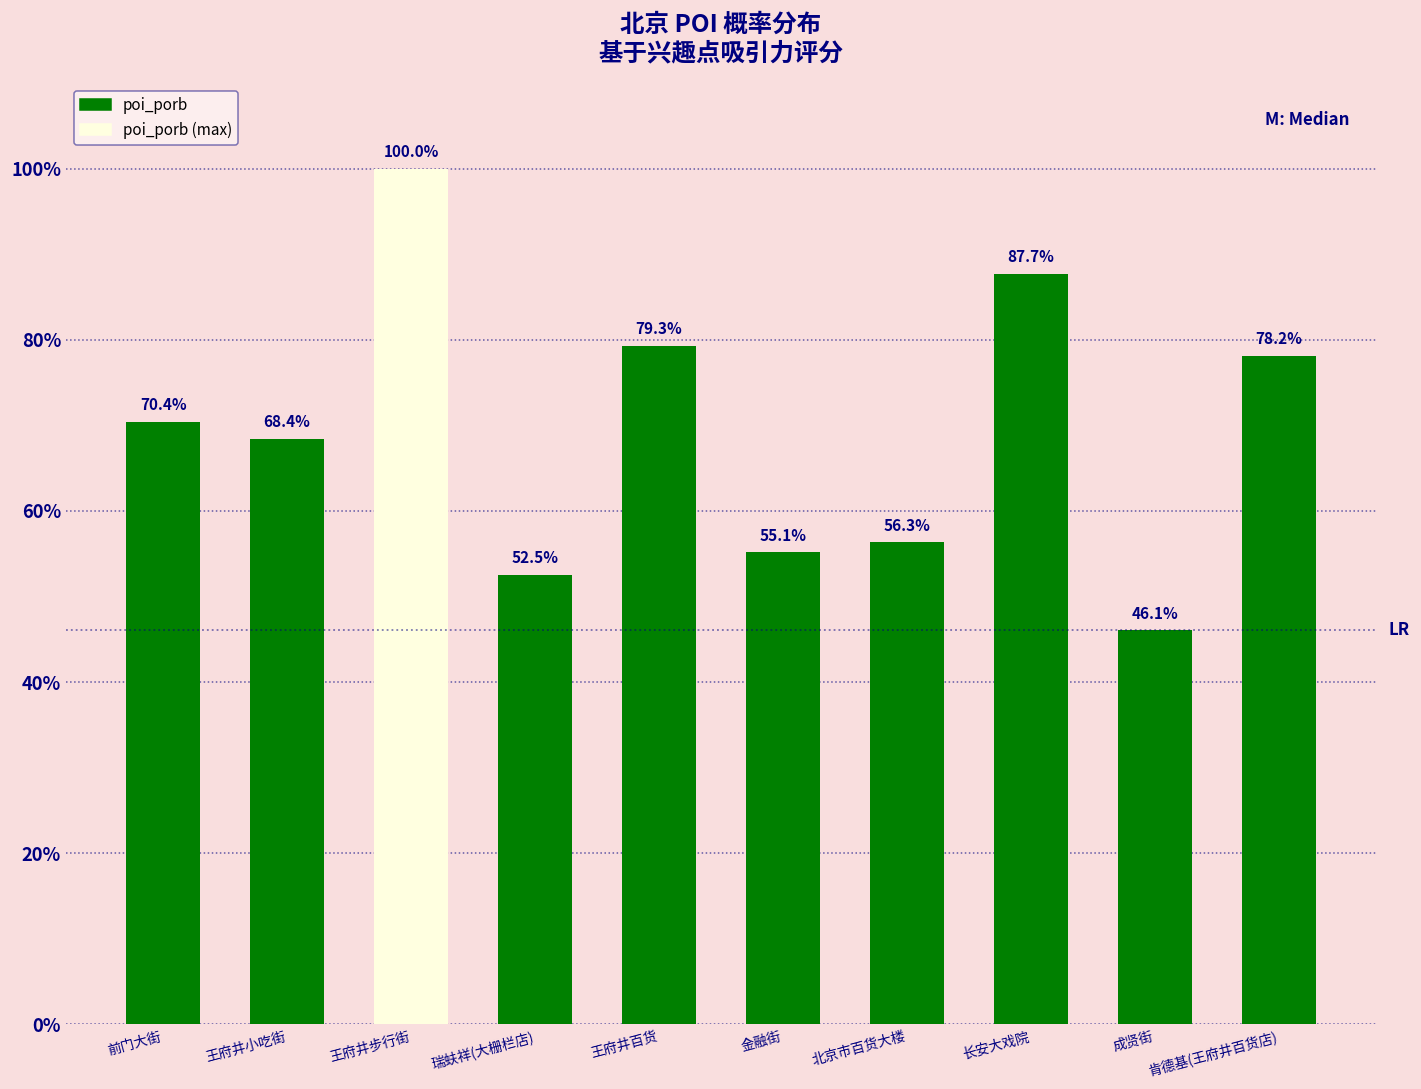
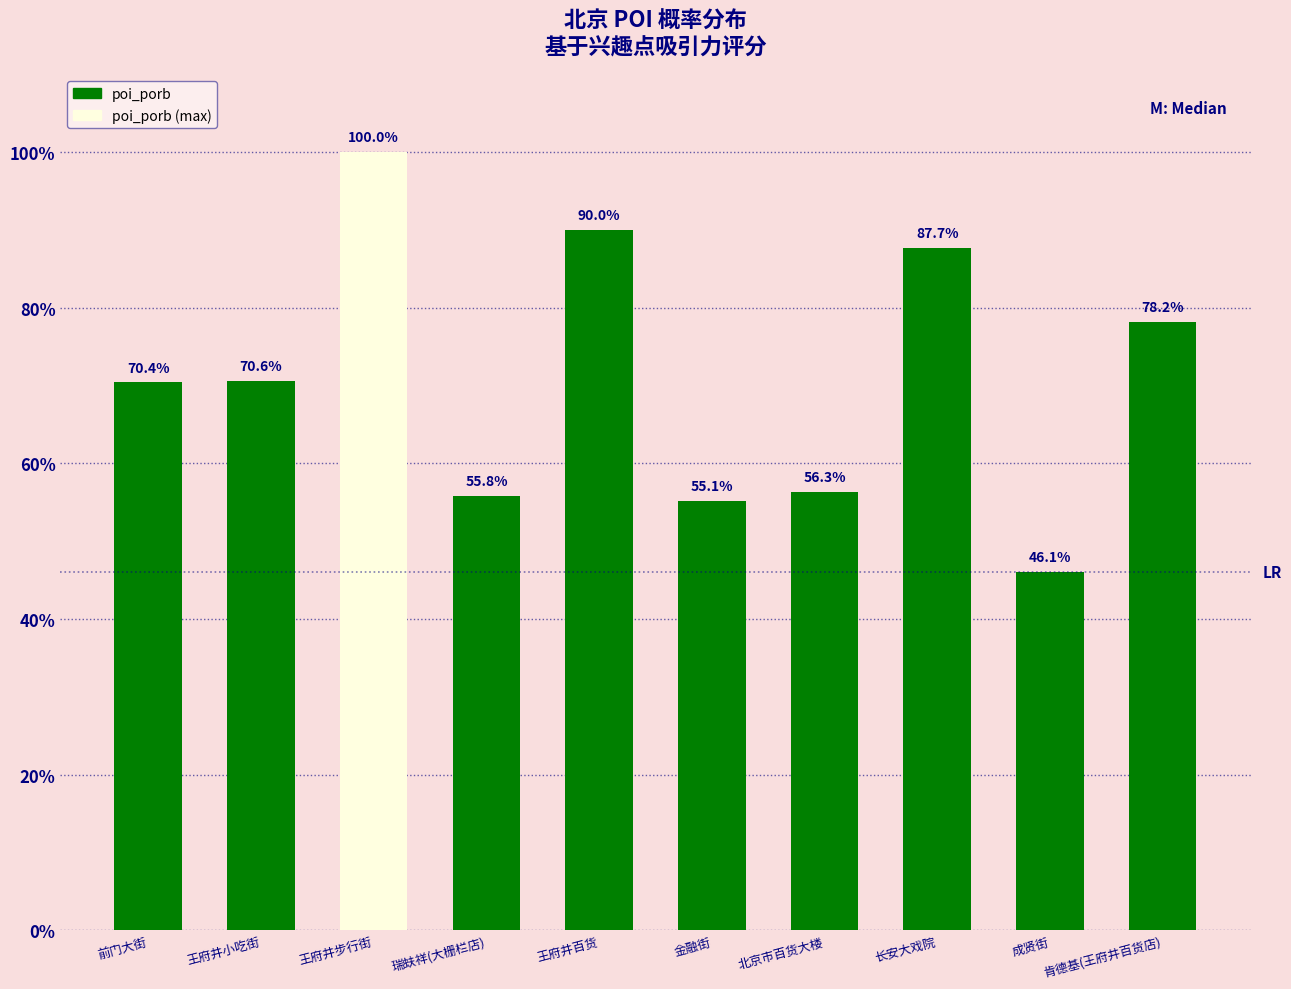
王府井小吃街: 68.4% -> 70.6%
瑞蚨祥(大栅栏店): 52.5% -> 55.8%
王府井百货: 79.3% -> 90.0%
